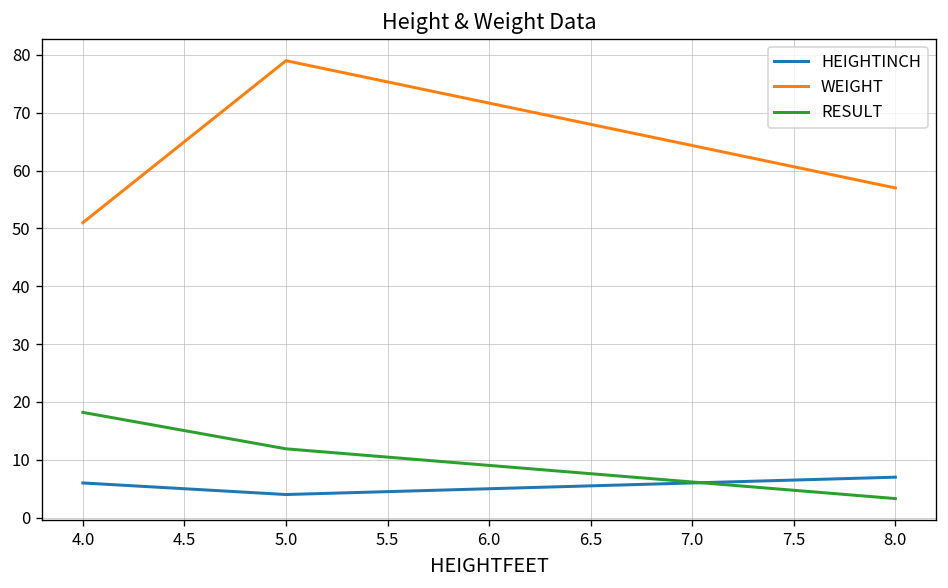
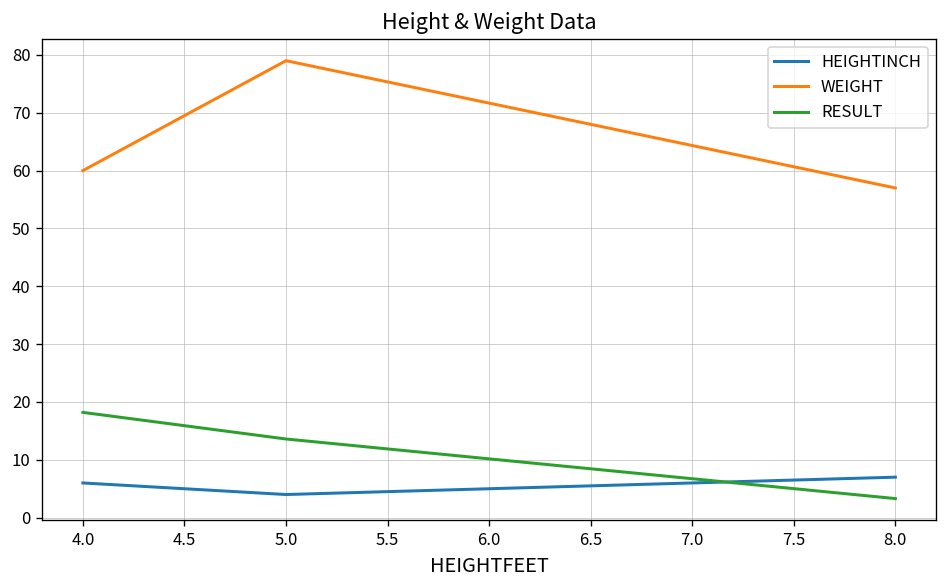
WEIGHT, 4.0: 51 -> 60
RESULT, 5.0: 12 -> 14
